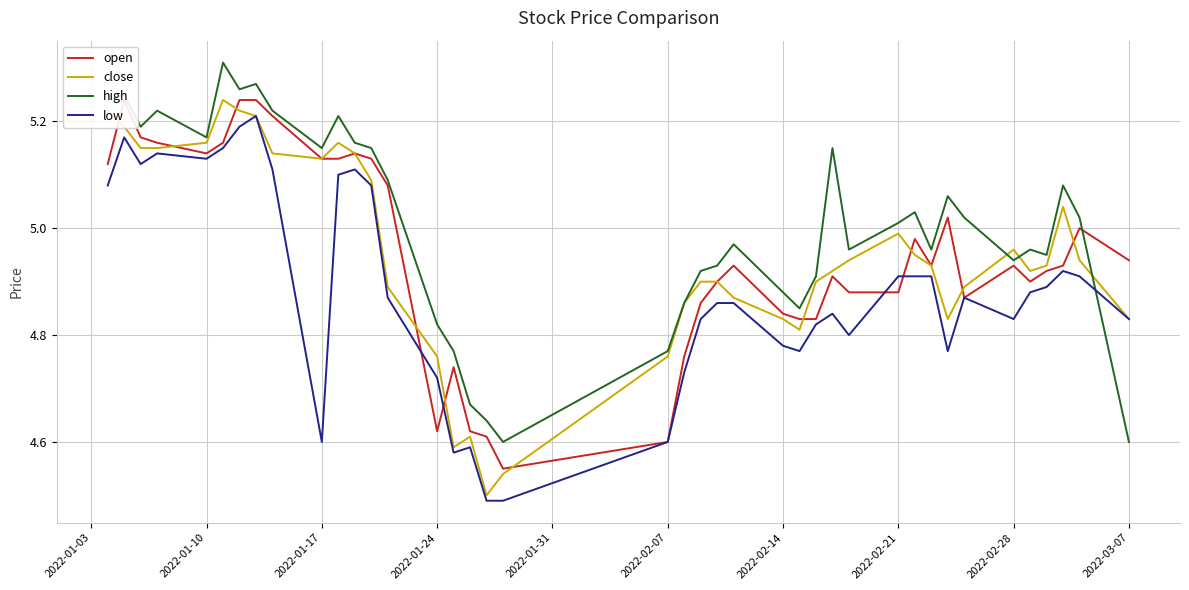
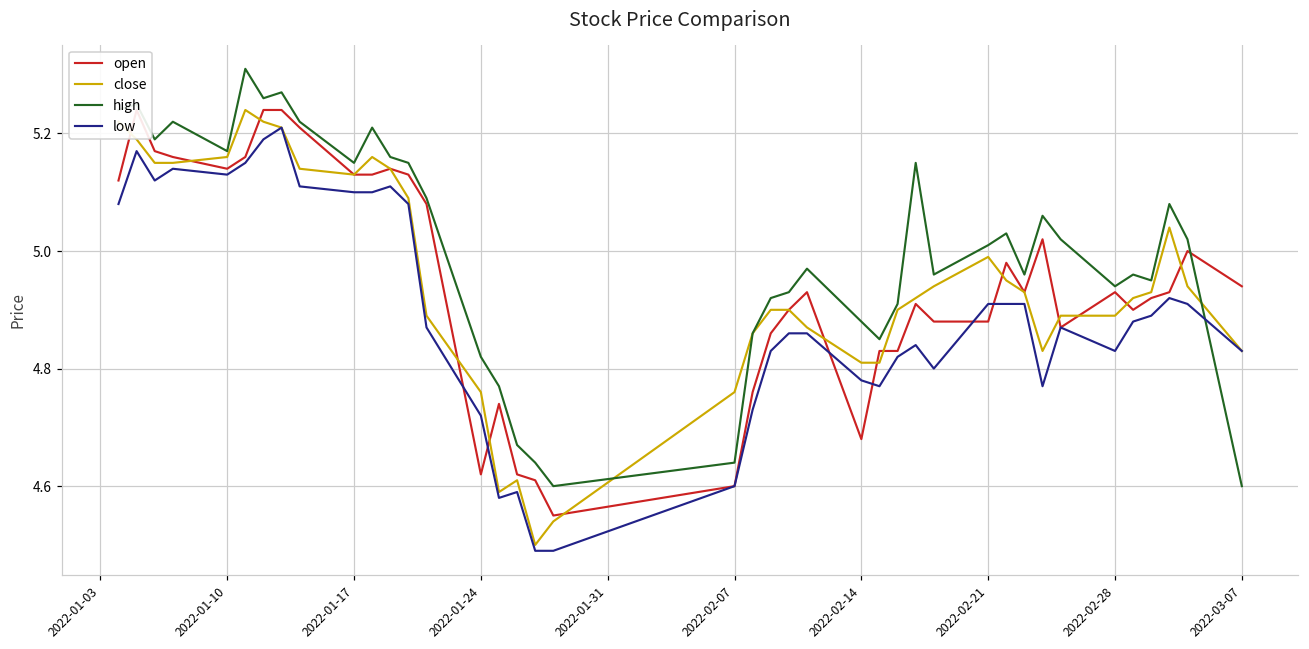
low, 2022-01-17: 4.6 -> 5.1
high, 2022-02-07: 4.77 -> 4.64
open, 2022-02-14: 4.84 -> 4.68
close, 2022-02-14: 4.83 -> 4.81
close, 2022-02-28: 4.96 -> 4.89
